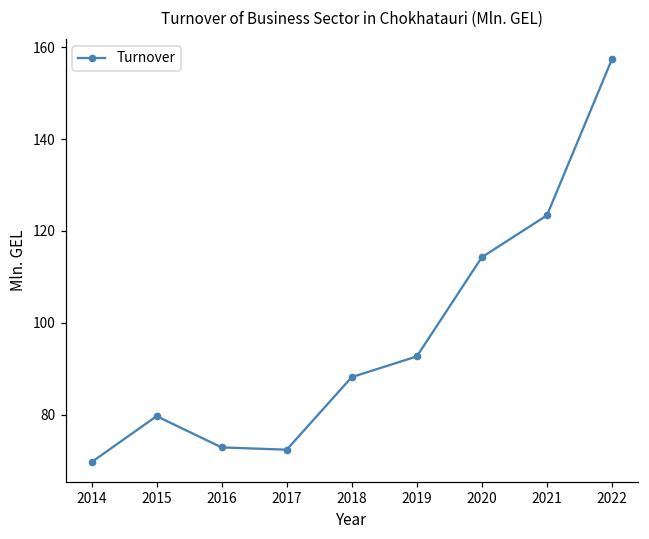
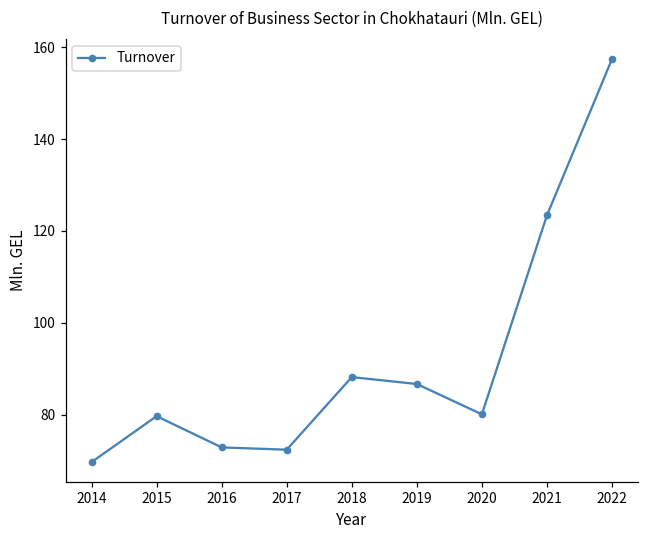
2019: 93 -> 87
2020: 114 -> 80
